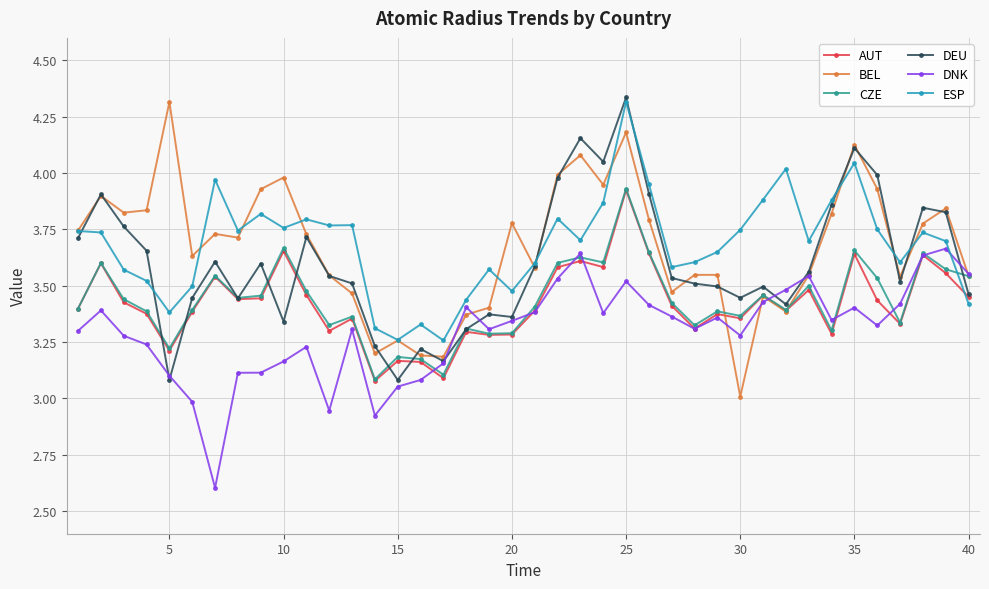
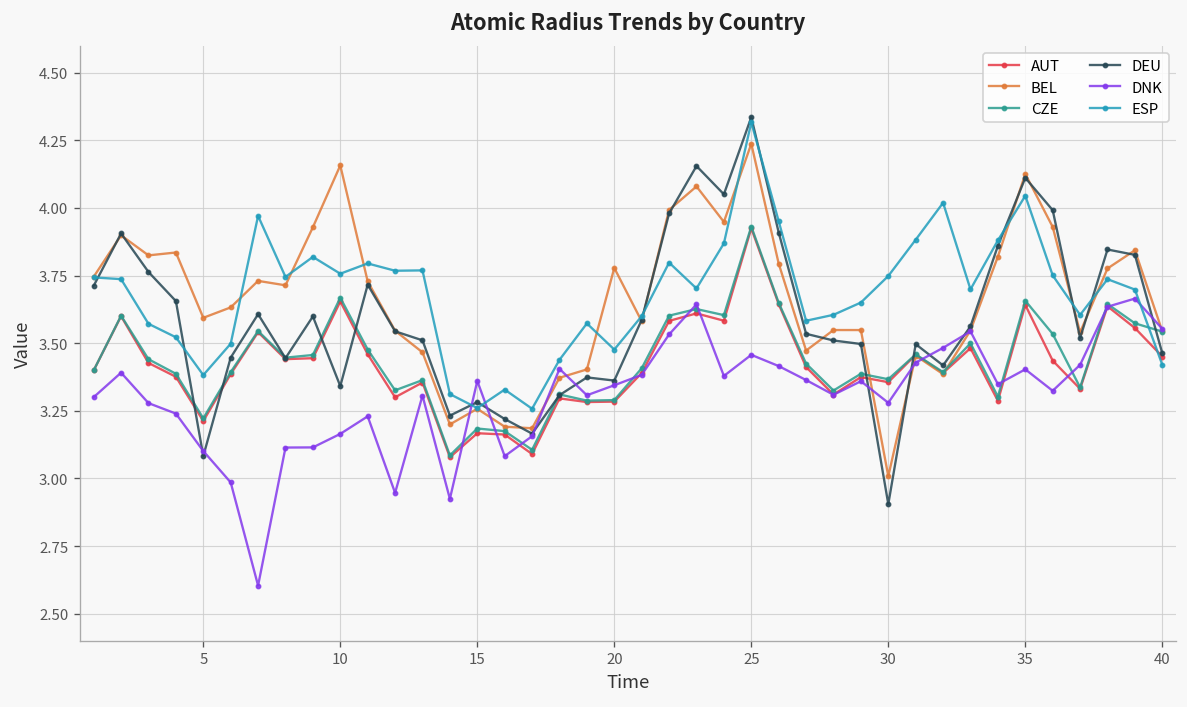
BEL, 5: 4.32 -> 3.59
BEL, 10: 3.98 -> 4.16
DEU, 15: 3.08 -> 3.28
DNK, 15: 3.05 -> 3.36
BEL, 25: 4.18 -> 4.24
DNK, 25: 3.52 -> 3.46
DEU, 30: 3.45 -> 2.90
